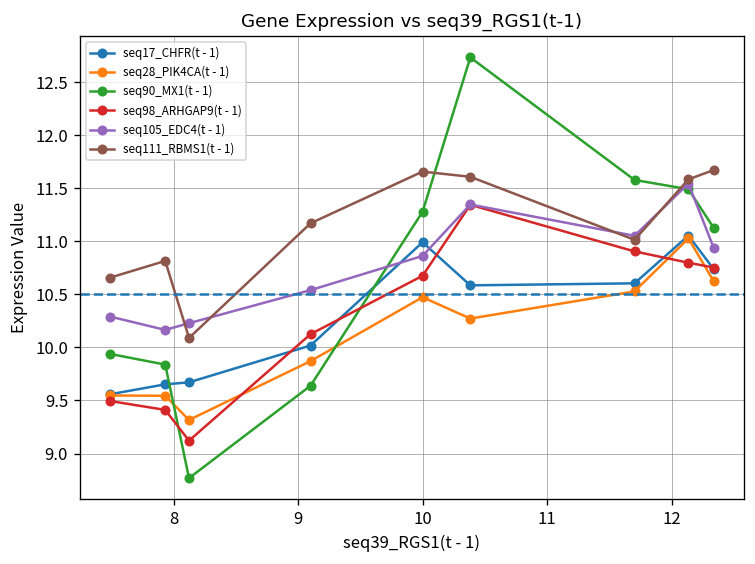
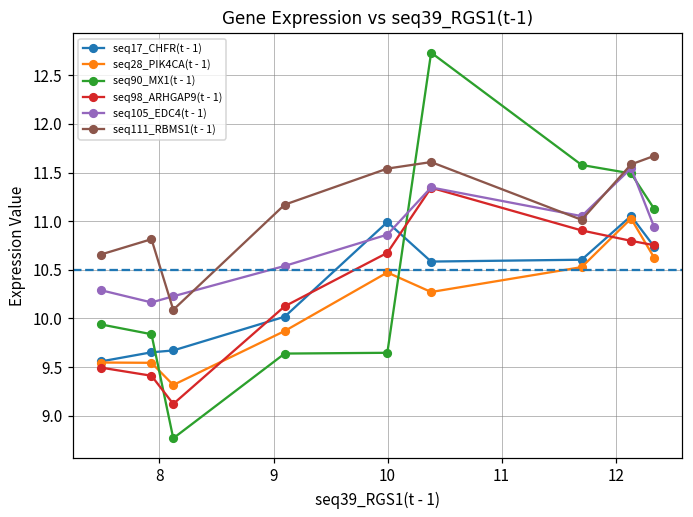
seq90_MX1(t - 1), 10: 11.3 -> 9.6
seq111_RBMS1(t - 1), 10: 11.7 -> 11.5
